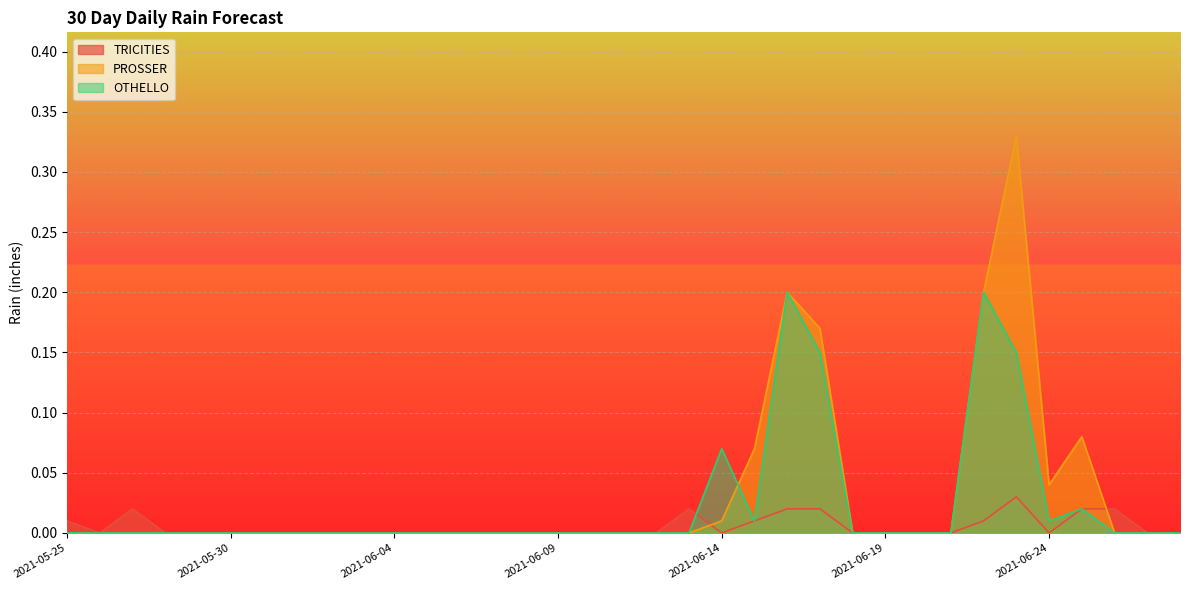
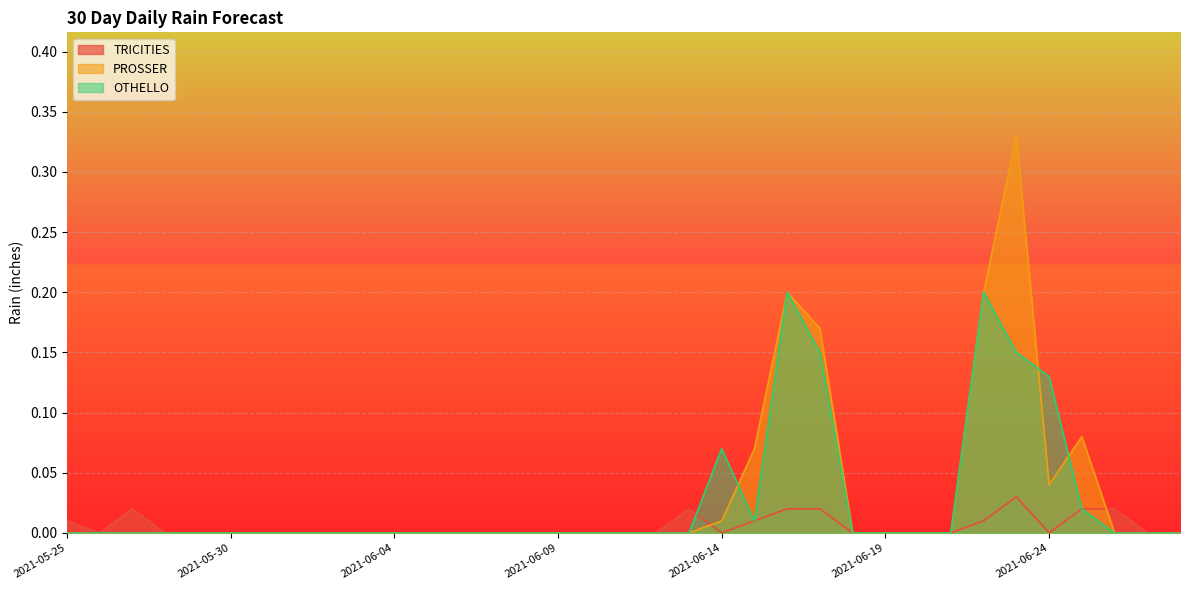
OTHELLO, 2021-06-24: 0.01 -> 0.13
